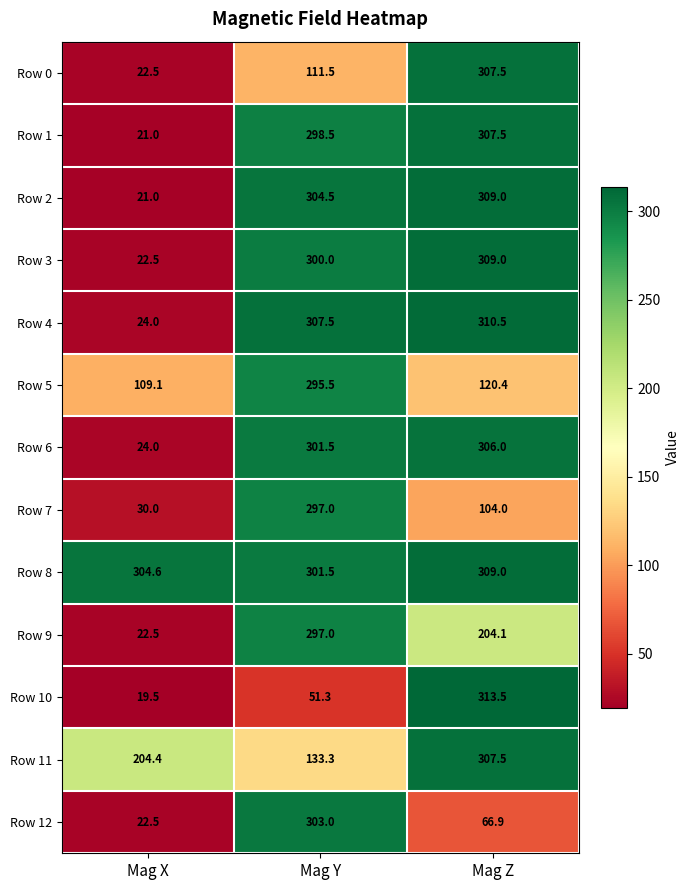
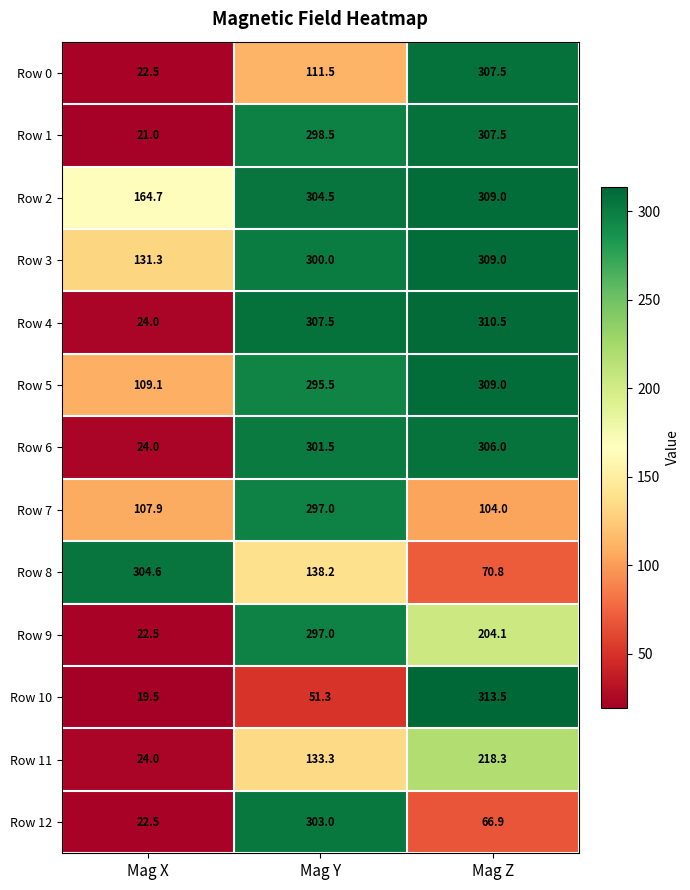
Row 2, Mag X: 21.0 -> 164.7
Row 3, Mag X: 22.5 -> 131.3
Row 5, Mag Z: 120.4 -> 309.0
Row 7, Mag X: 30.0 -> 107.9
Row 8, Mag Y: 301.5 -> 138.2
Row 8, Mag Z: 309.0 -> 70.8
Row 11, Mag X: 204.4 -> 24.0
Row 11, Mag Z: 307.5 -> 218.3
